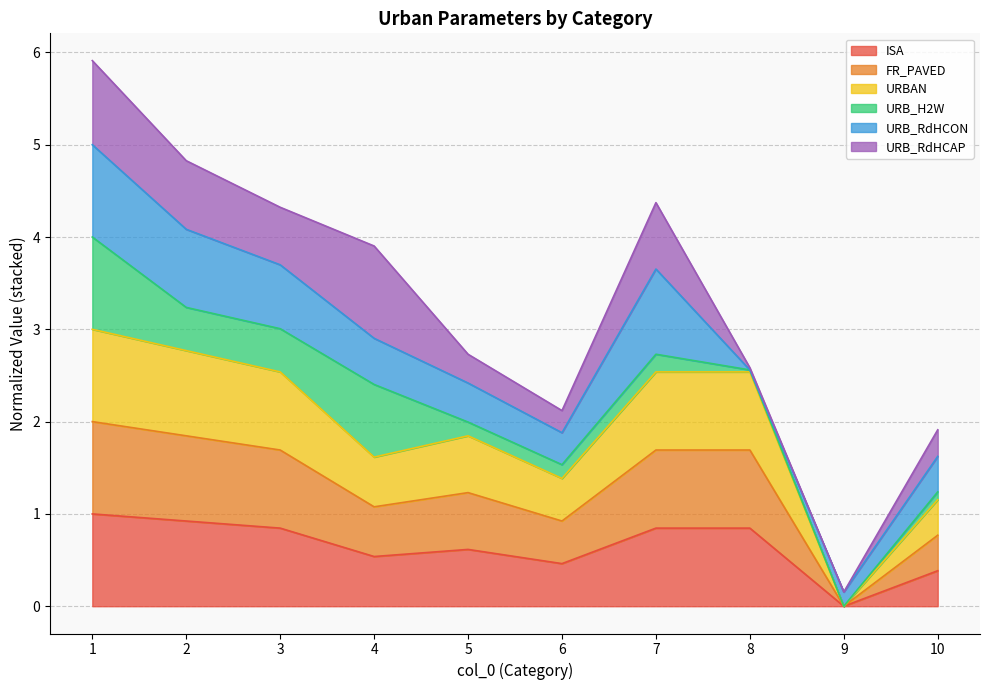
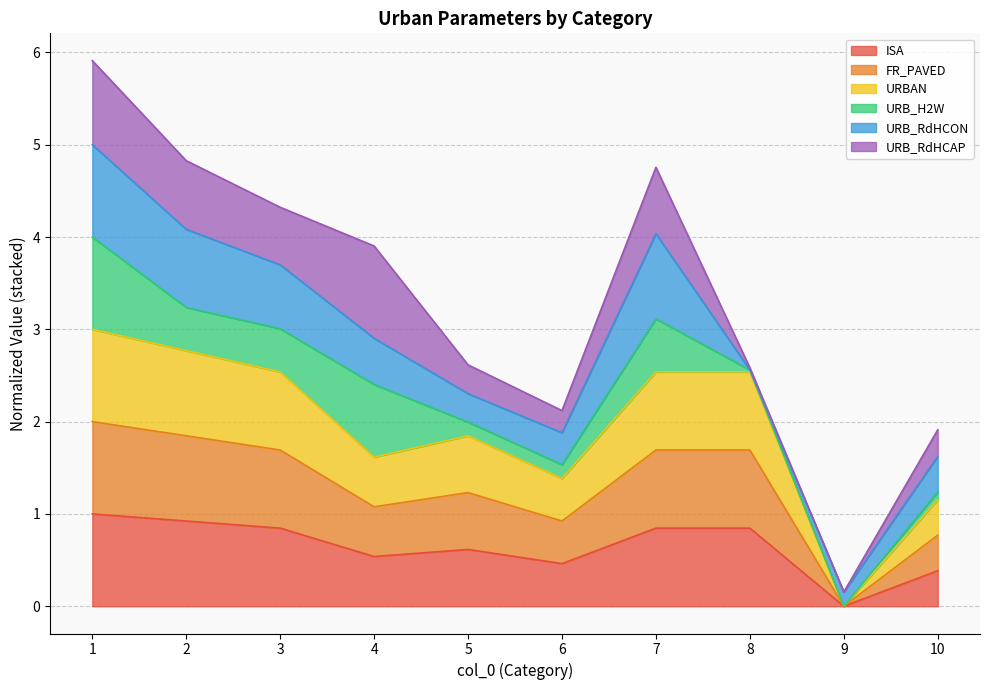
URB_RdHCON, 5: 0.4 -> 0.3
URB_H2W, 7: 0.2 -> 0.6
